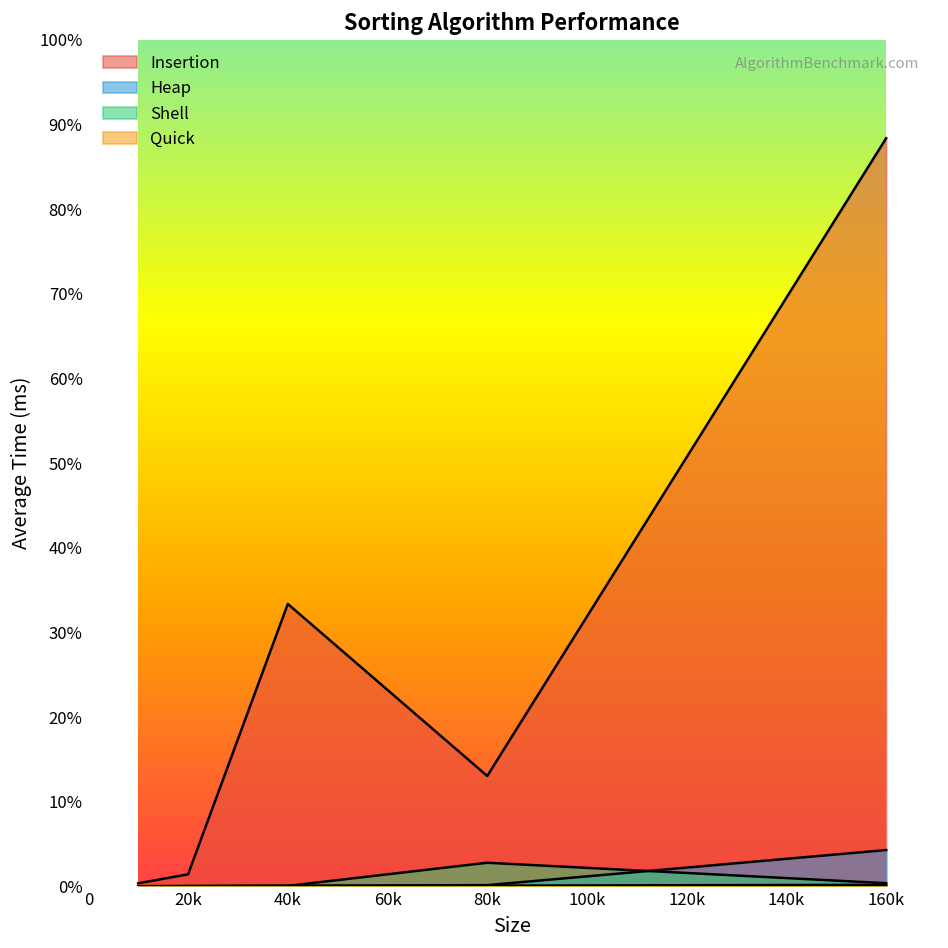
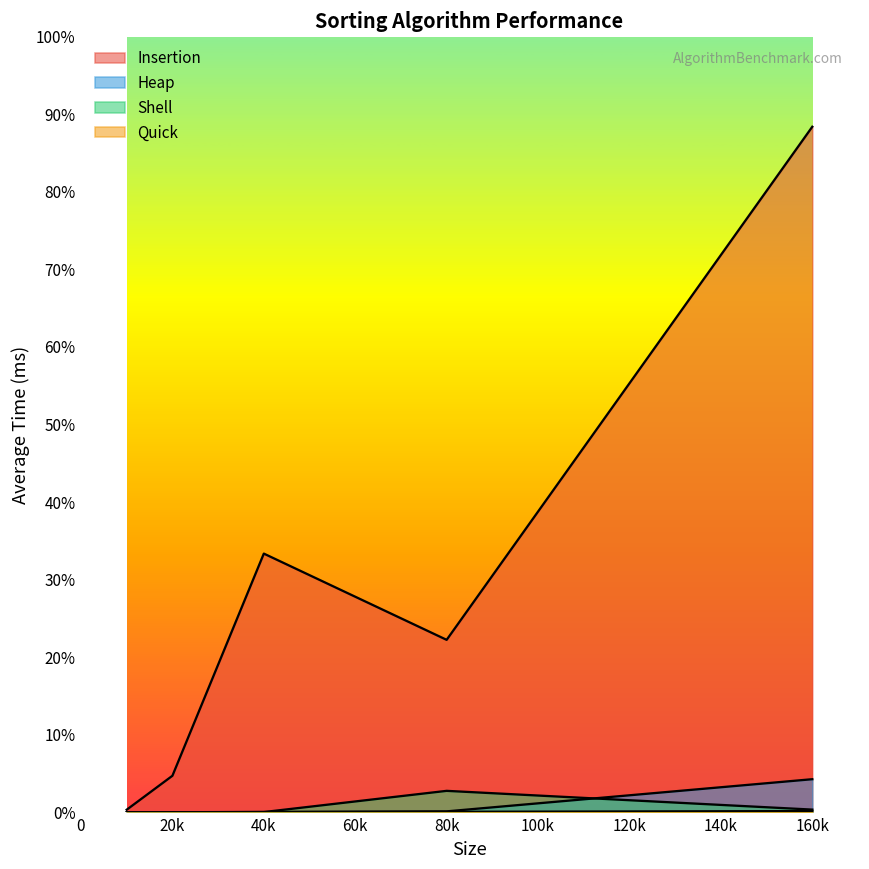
Insertion, 20k: 1% -> 5%
Insertion, 80k: 13% -> 22%
